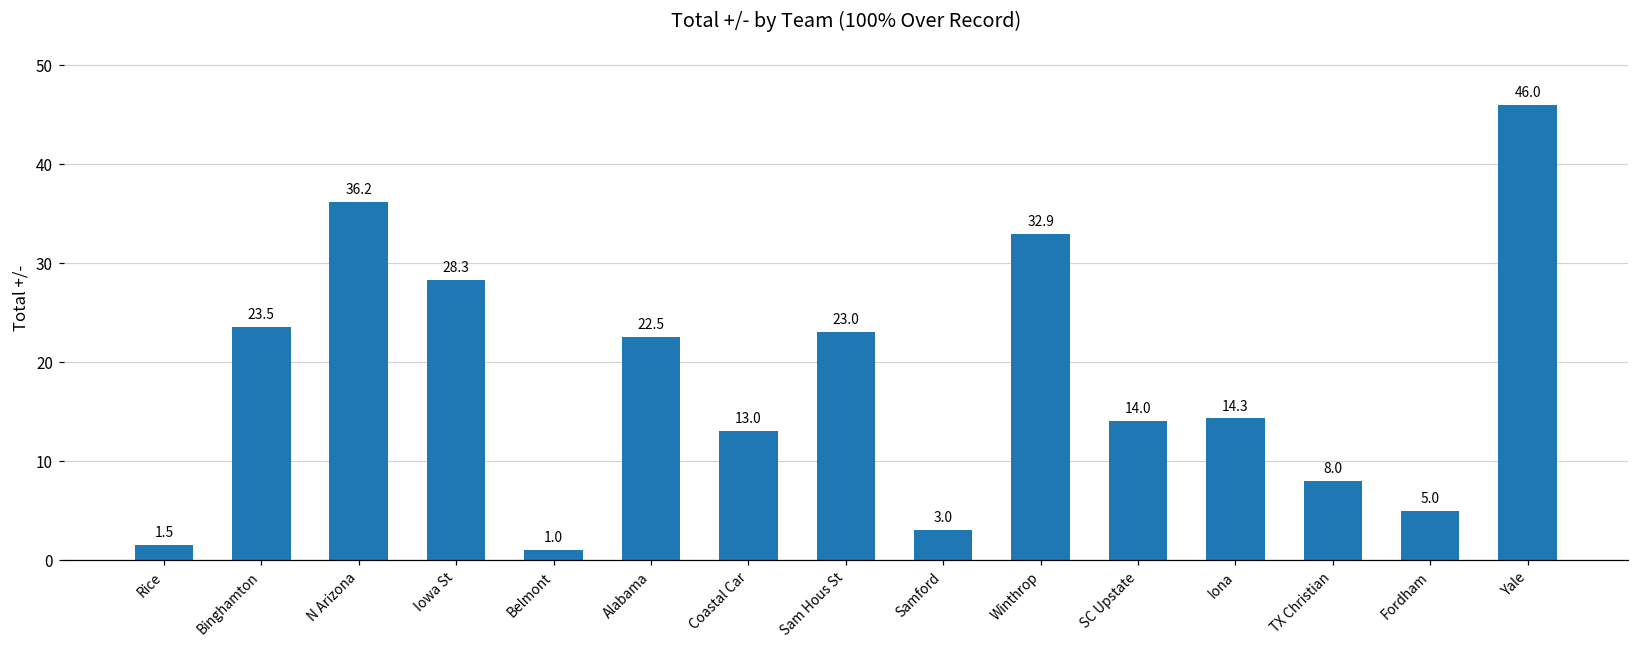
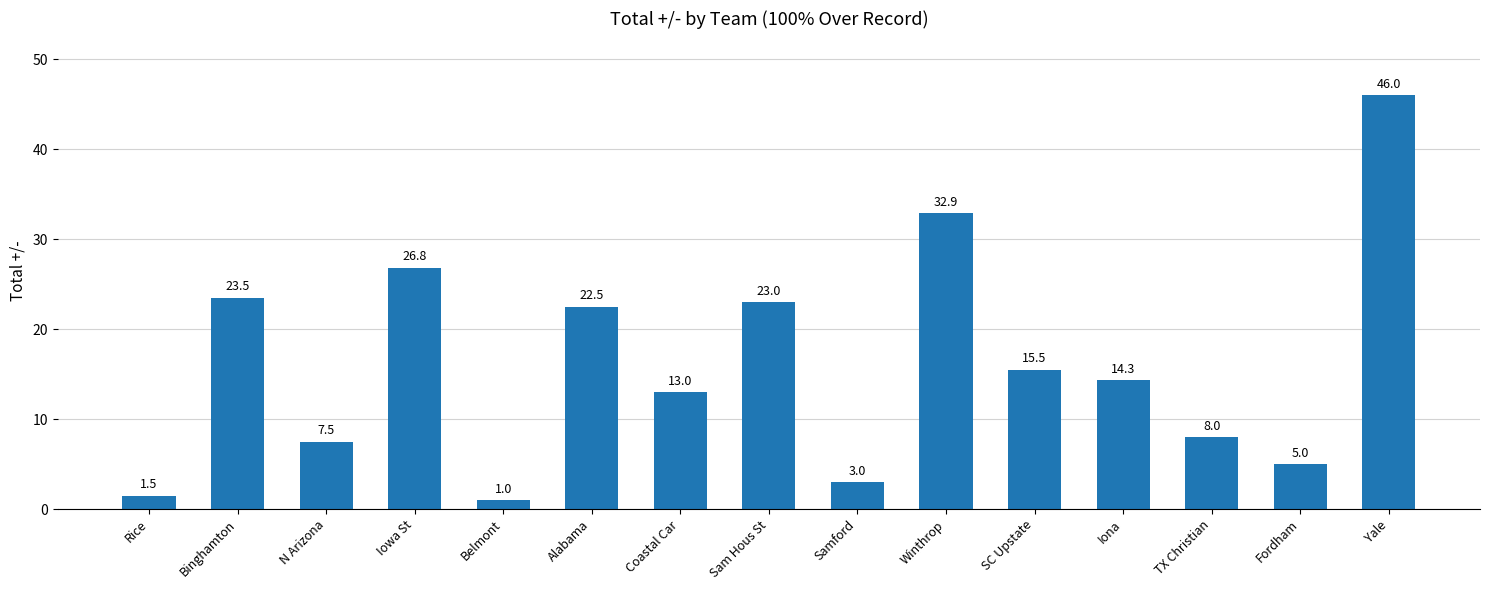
N Arizona: 36.2 -> 7.5
Iowa St: 28.3 -> 26.8
SC Upstate: 14.0 -> 15.5
